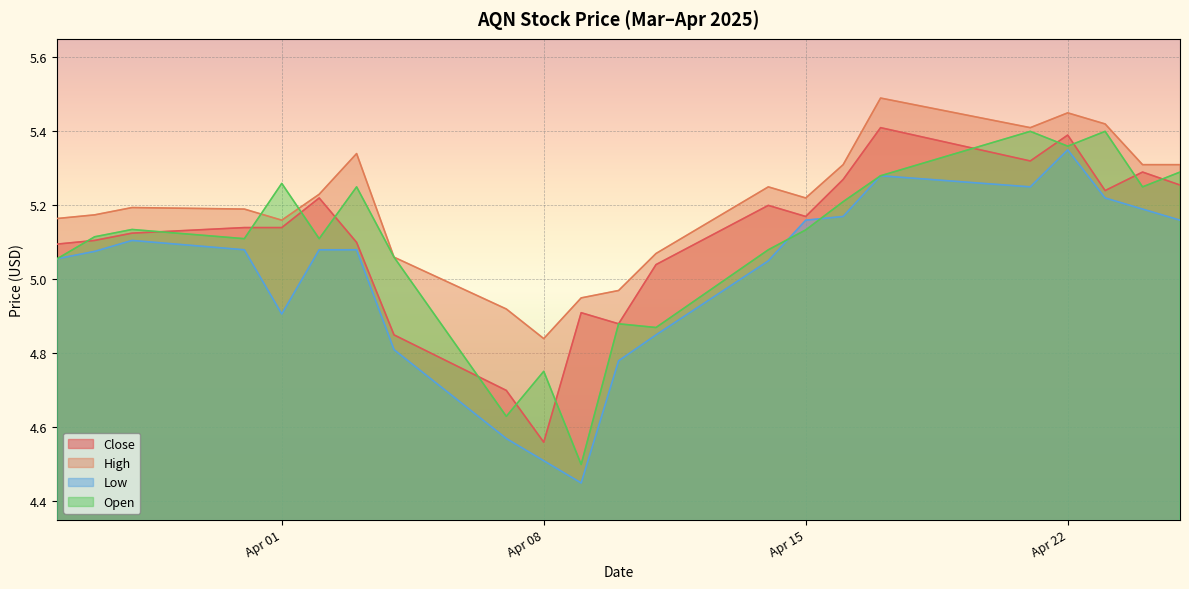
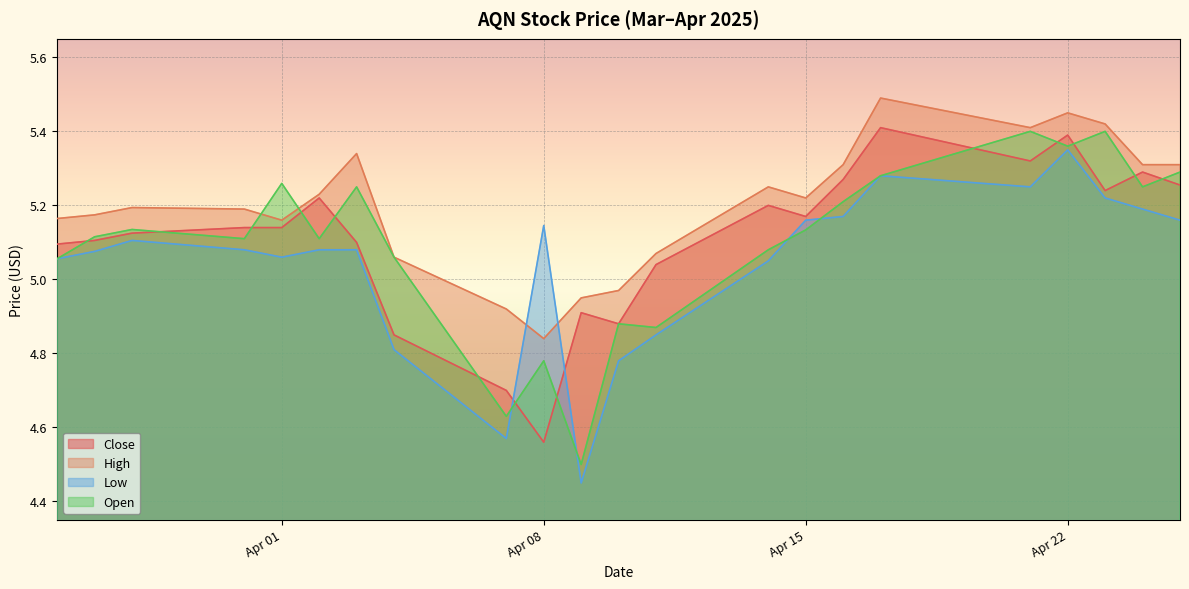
Low, Apr 01: 4.91 -> 5.06
Low, Apr 08: 4.51 -> 5.15
Open, Apr 08: 4.75 -> 4.78
